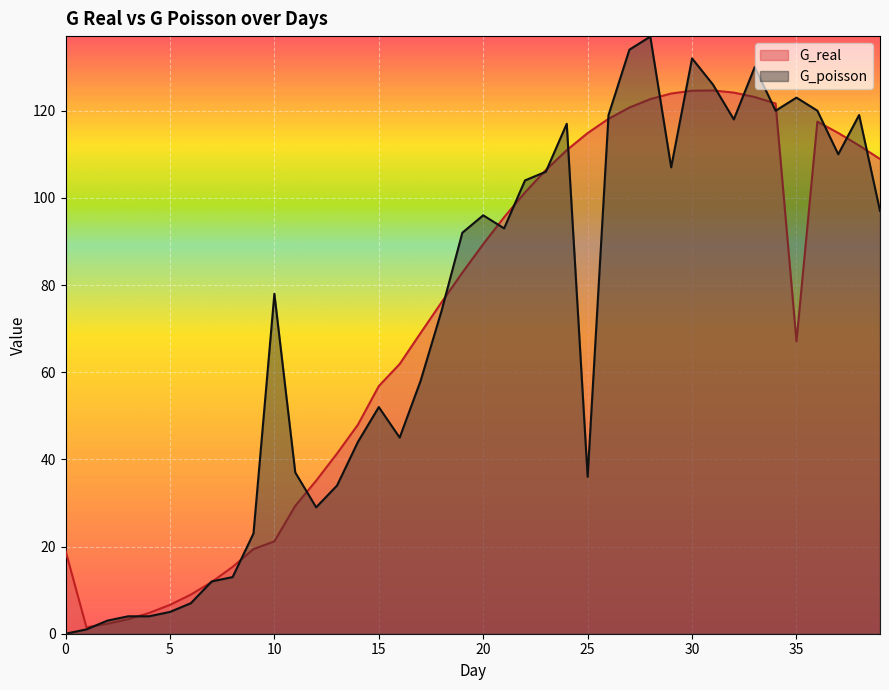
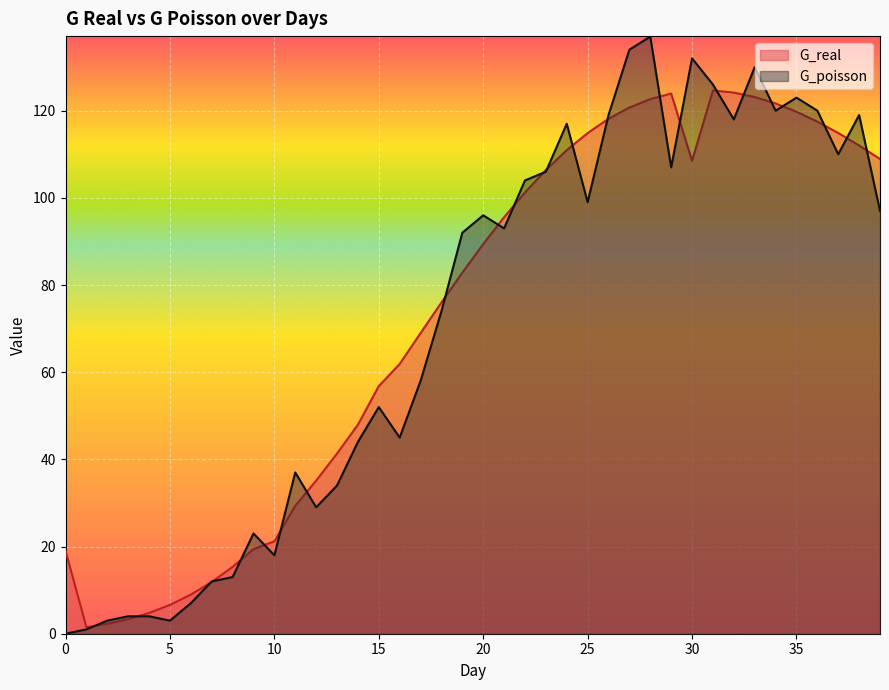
G_poisson, 5: 5 -> 3
G_poisson, 10: 78 -> 18
G_poisson, 25: 36 -> 99
G_real, 30: 125 -> 109
G_real, 35: 67 -> 120
